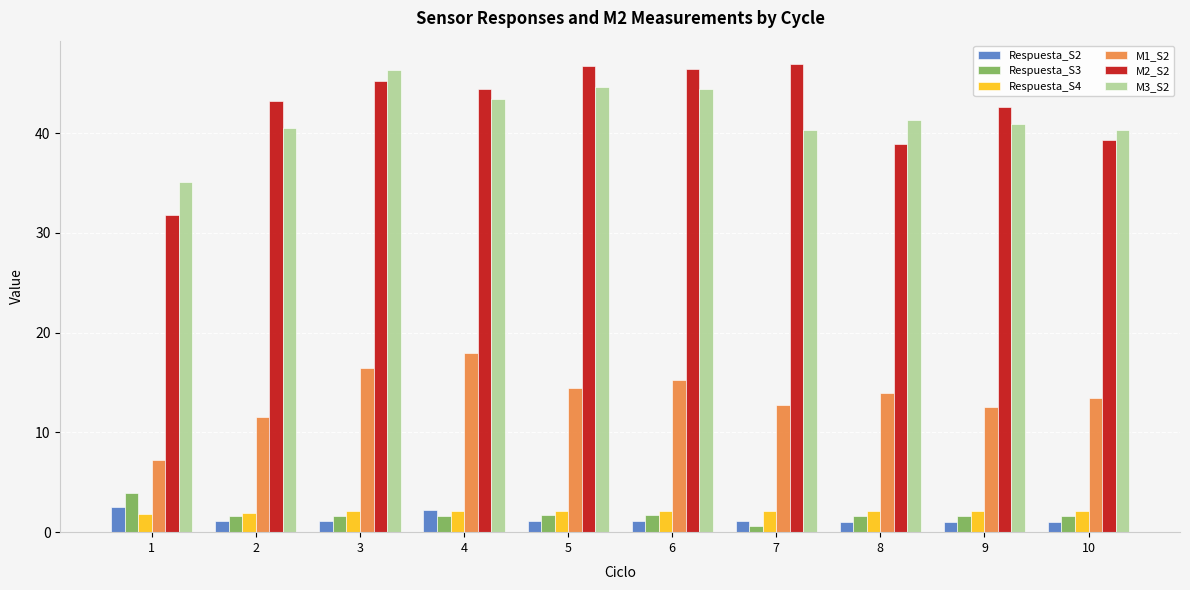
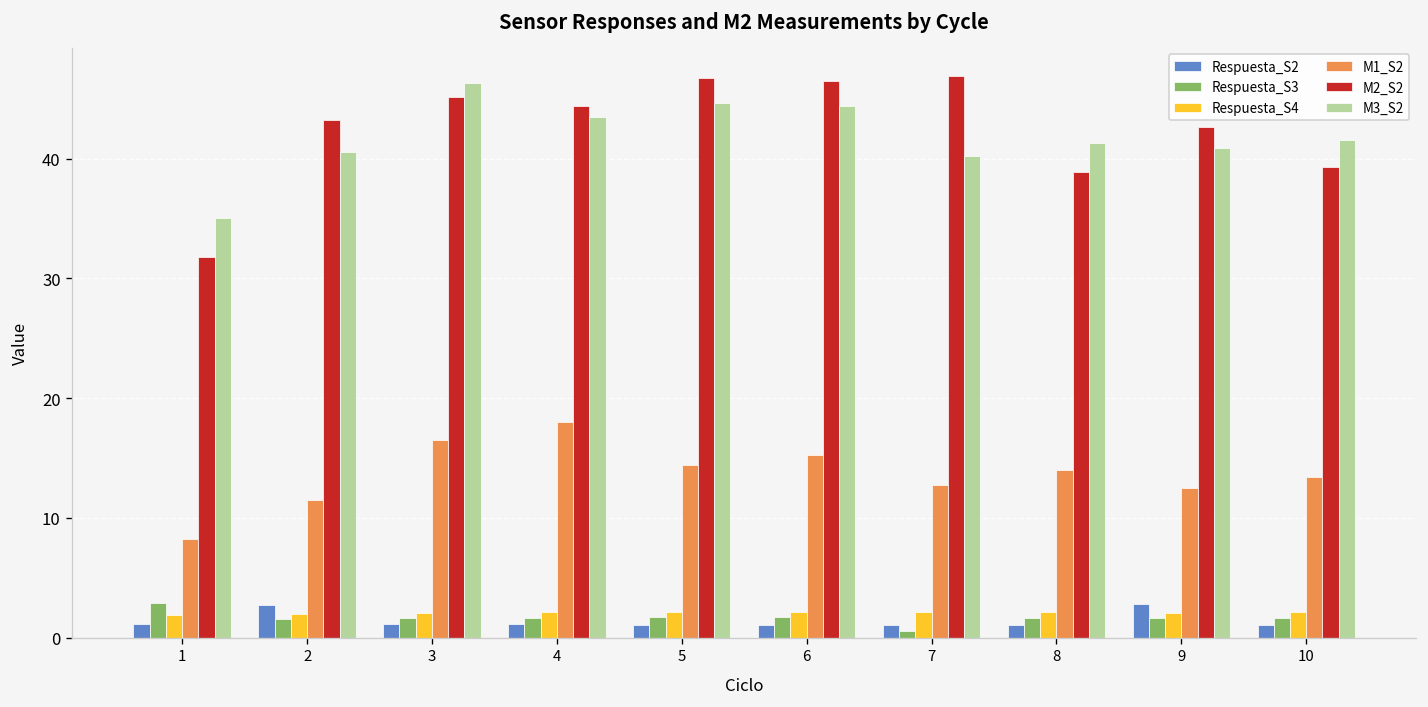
Respuesta_S2, 1: 3 -> 1
Respuesta_S3, 1: 4 -> 3
M1_S2, 1: 7 -> 8
Respuesta_S2, 2: 1 -> 3
Respuesta_S2, 4: 2 -> 1
Respuesta_S2, 9: 1 -> 3
M3_S2, 10: 40 -> 42
